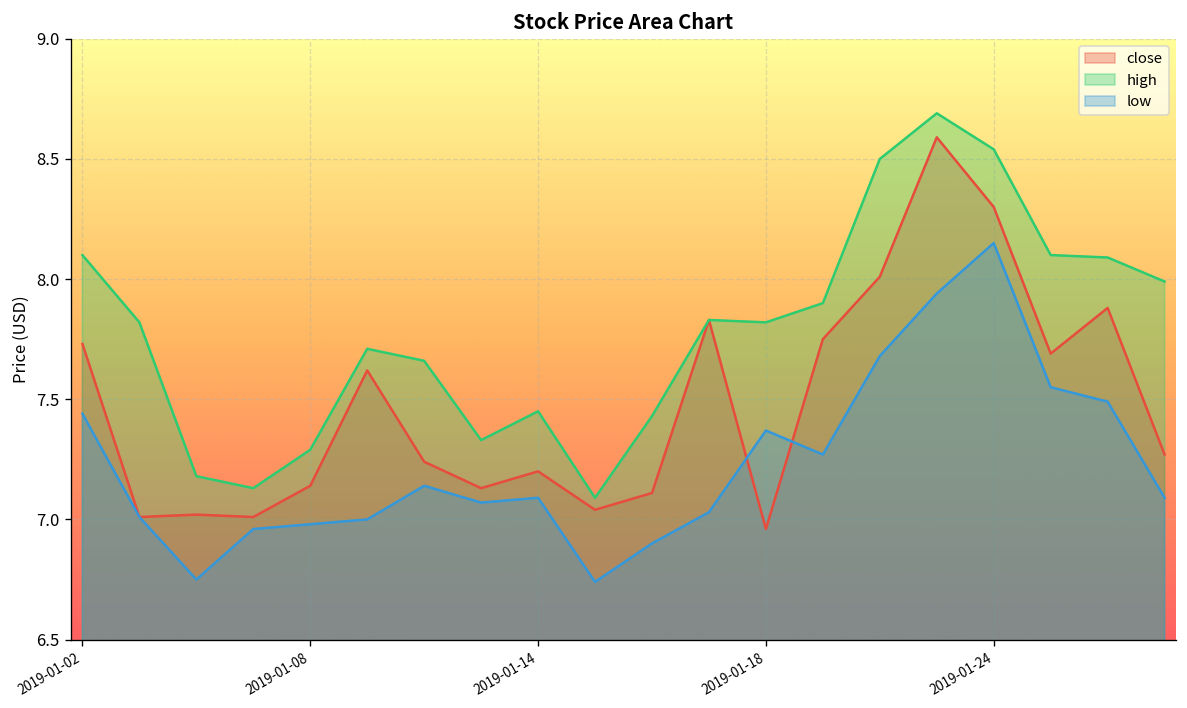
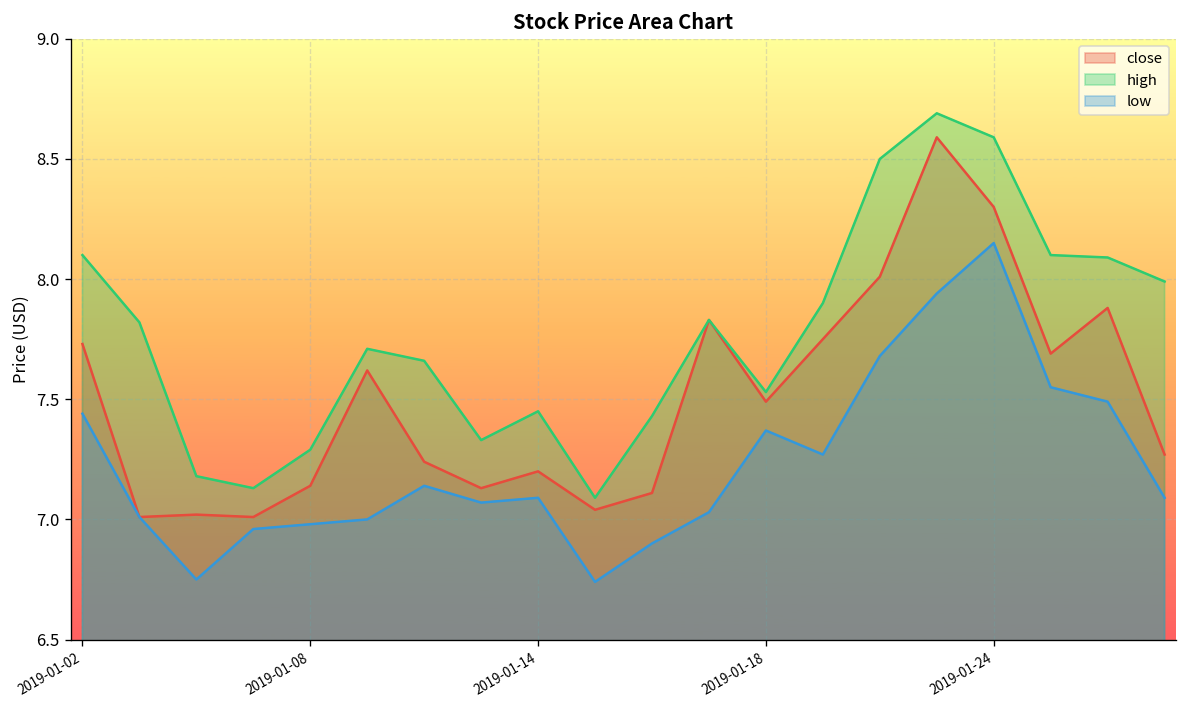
close, 2019-01-18: 6.96 -> 7.49
high, 2019-01-18: 7.82 -> 7.53
high, 2019-01-24: 8.54 -> 8.59
